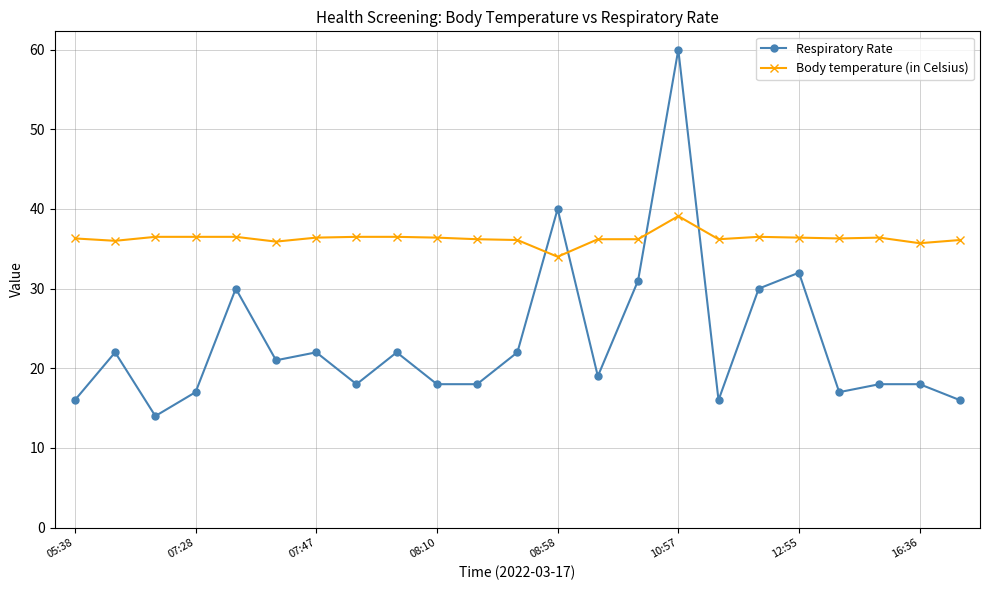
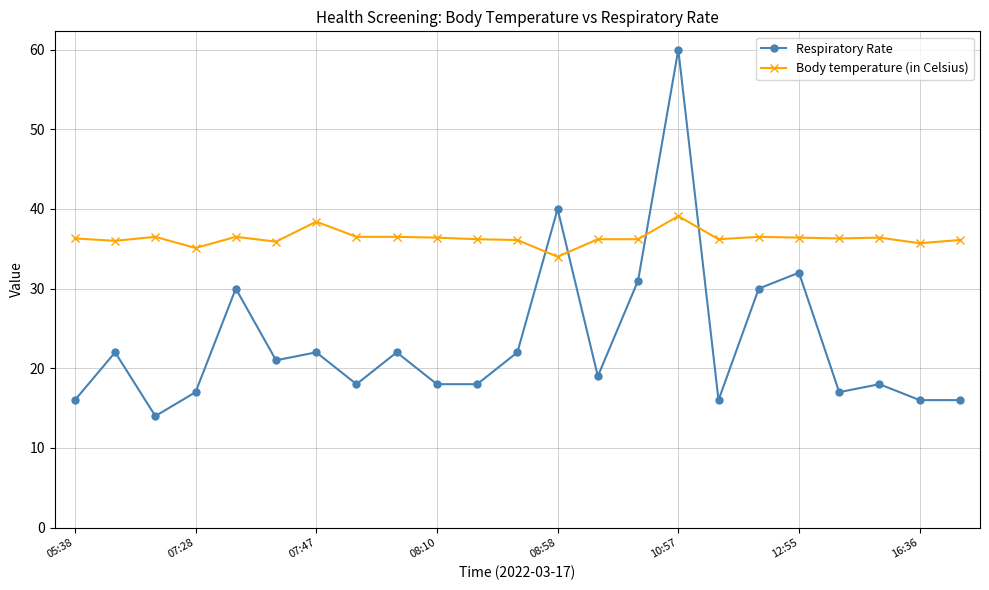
Body temperature (in Celsius), 07:28: 37 -> 35
Body temperature (in Celsius), 07:47: 36 -> 38
Respiratory Rate, 16:36: 18 -> 16
